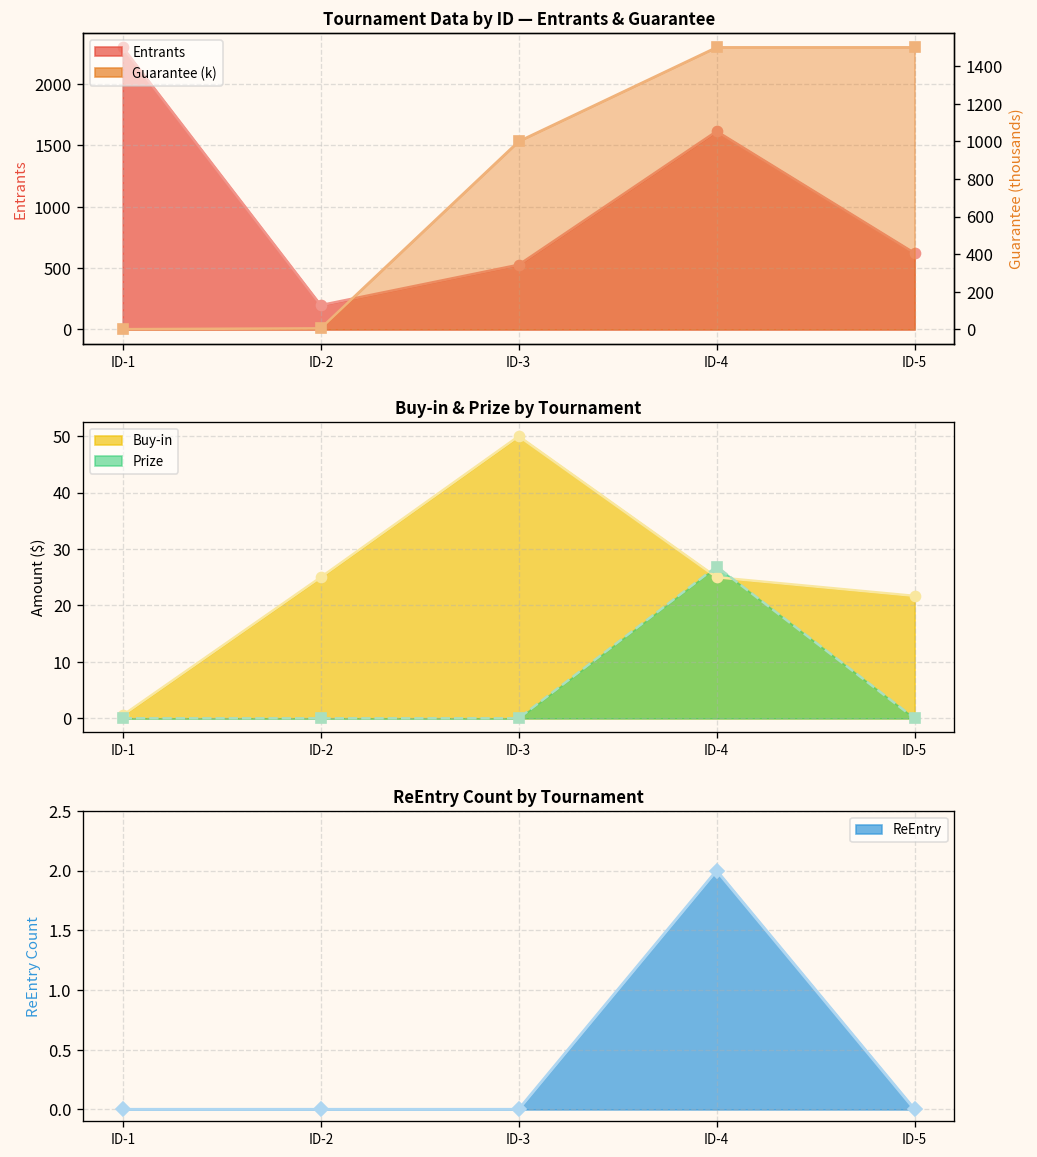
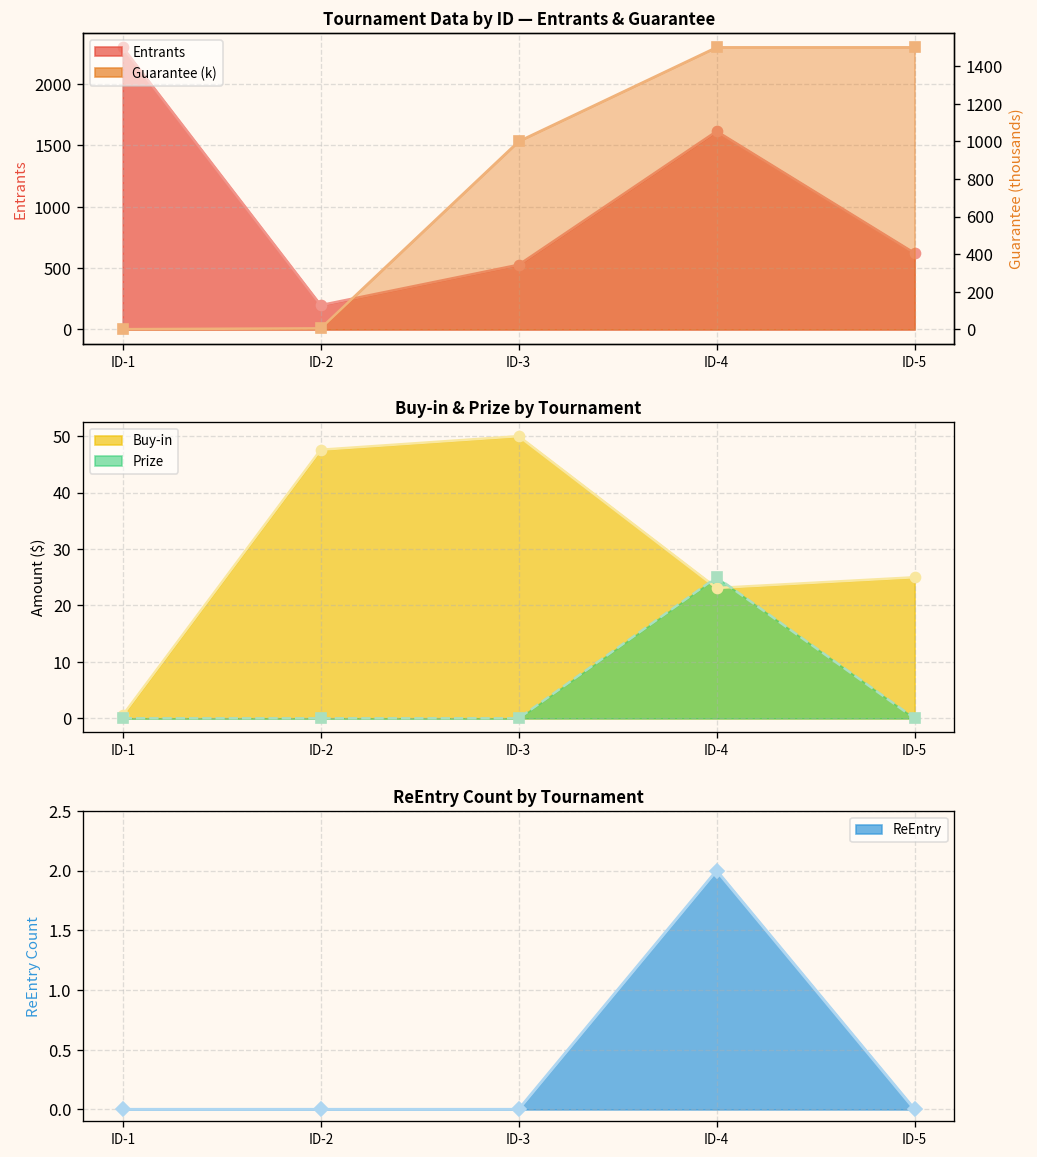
Buy-in & Prize by Tournament, Buy-in, ID-2: 25 -> 48
Buy-in & Prize by Tournament, Buy-in, ID-4: 25 -> 23
Buy-in & Prize by Tournament, Prize, ID-4: 27 -> 25
Buy-in & Prize by Tournament, Buy-in, ID-5: 22 -> 25
